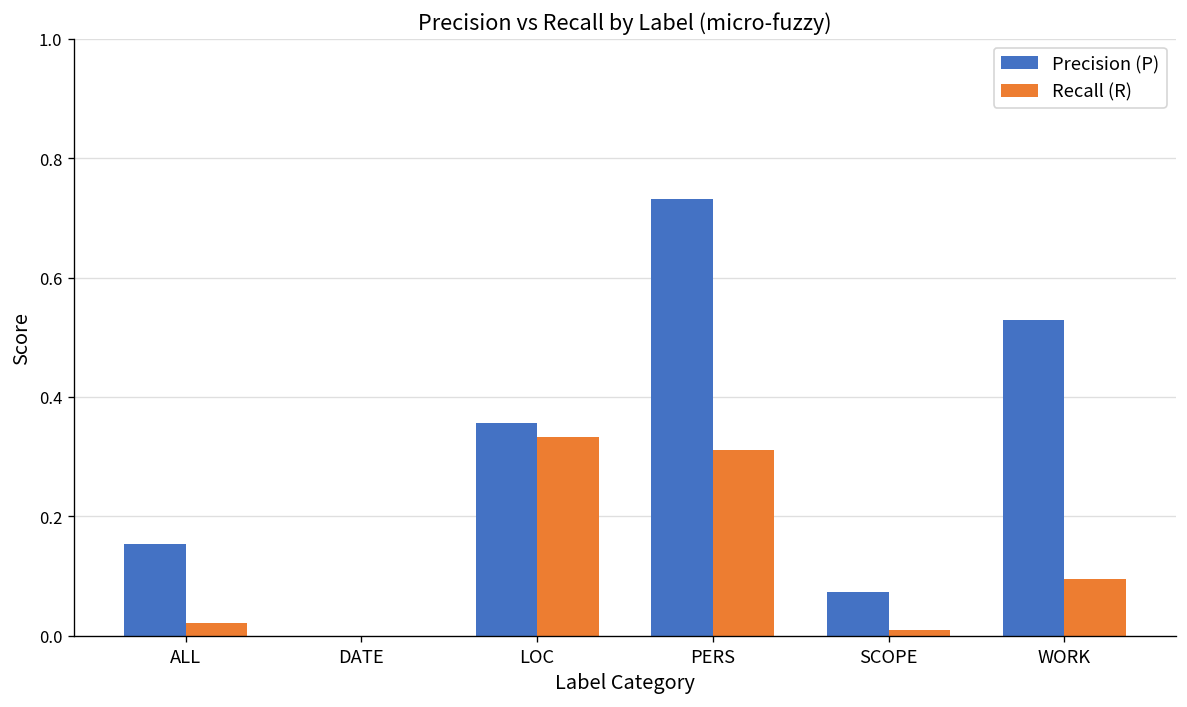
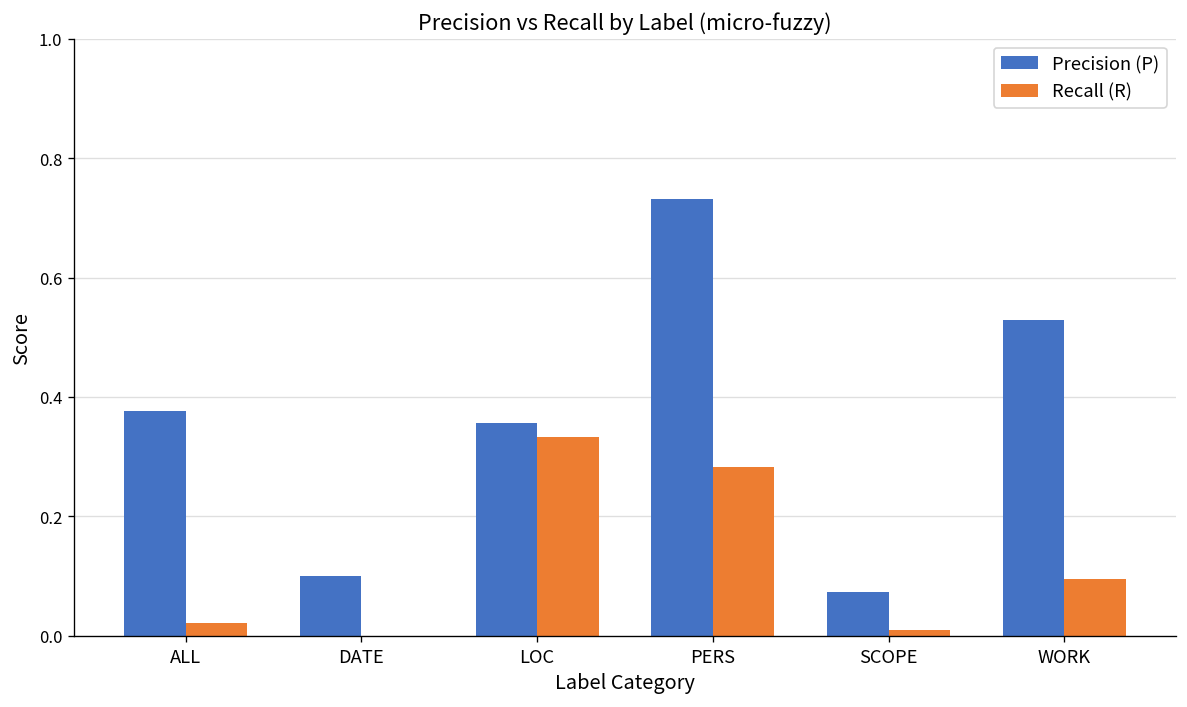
Precision (P), ALL: 0.15 -> 0.38
Precision (P), DATE: 0.0 -> 0.1
Recall (R), PERS: 0.31 -> 0.28
